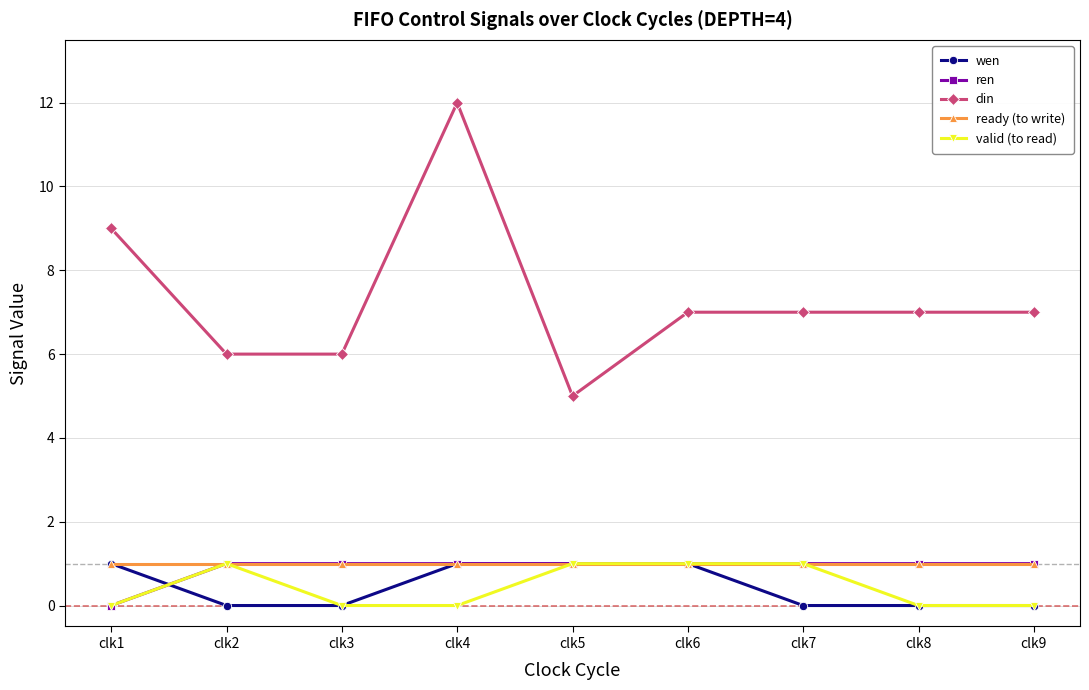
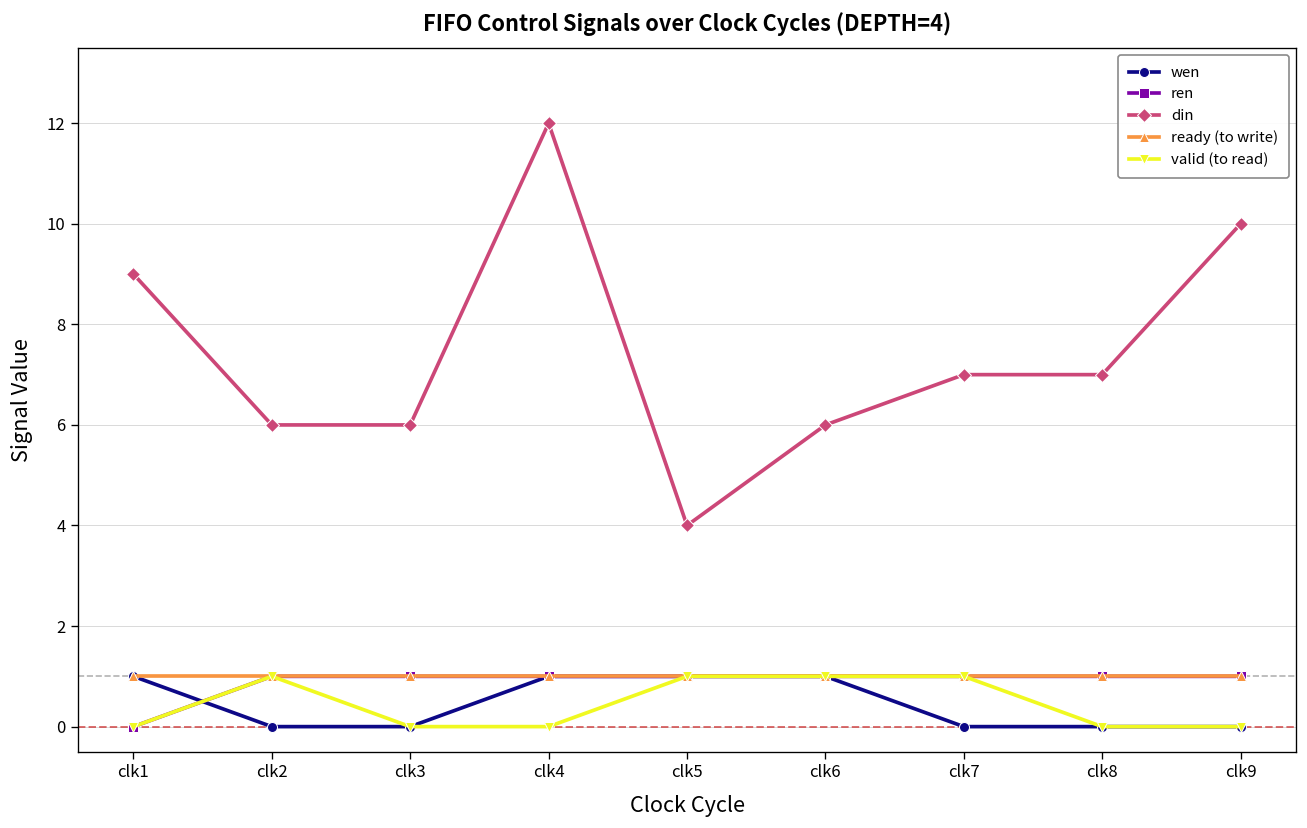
din, clk5: 5 -> 4
din, clk6: 7 -> 6
din, clk9: 7 -> 10
